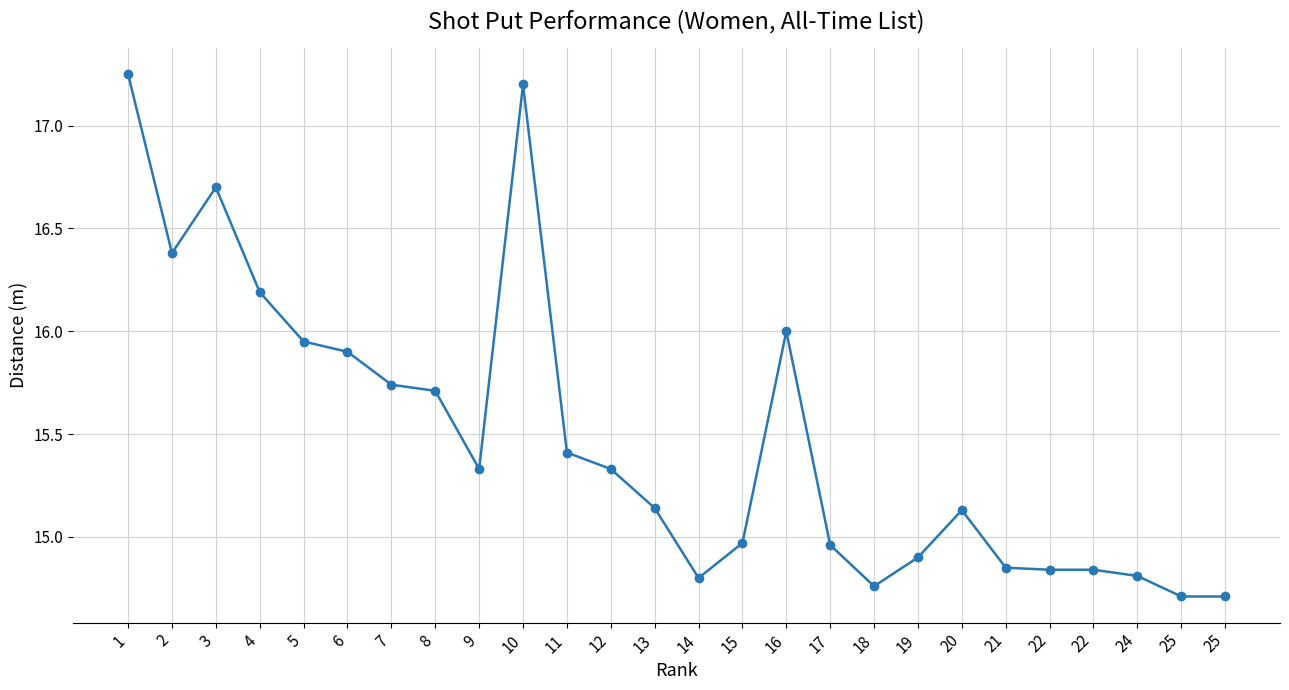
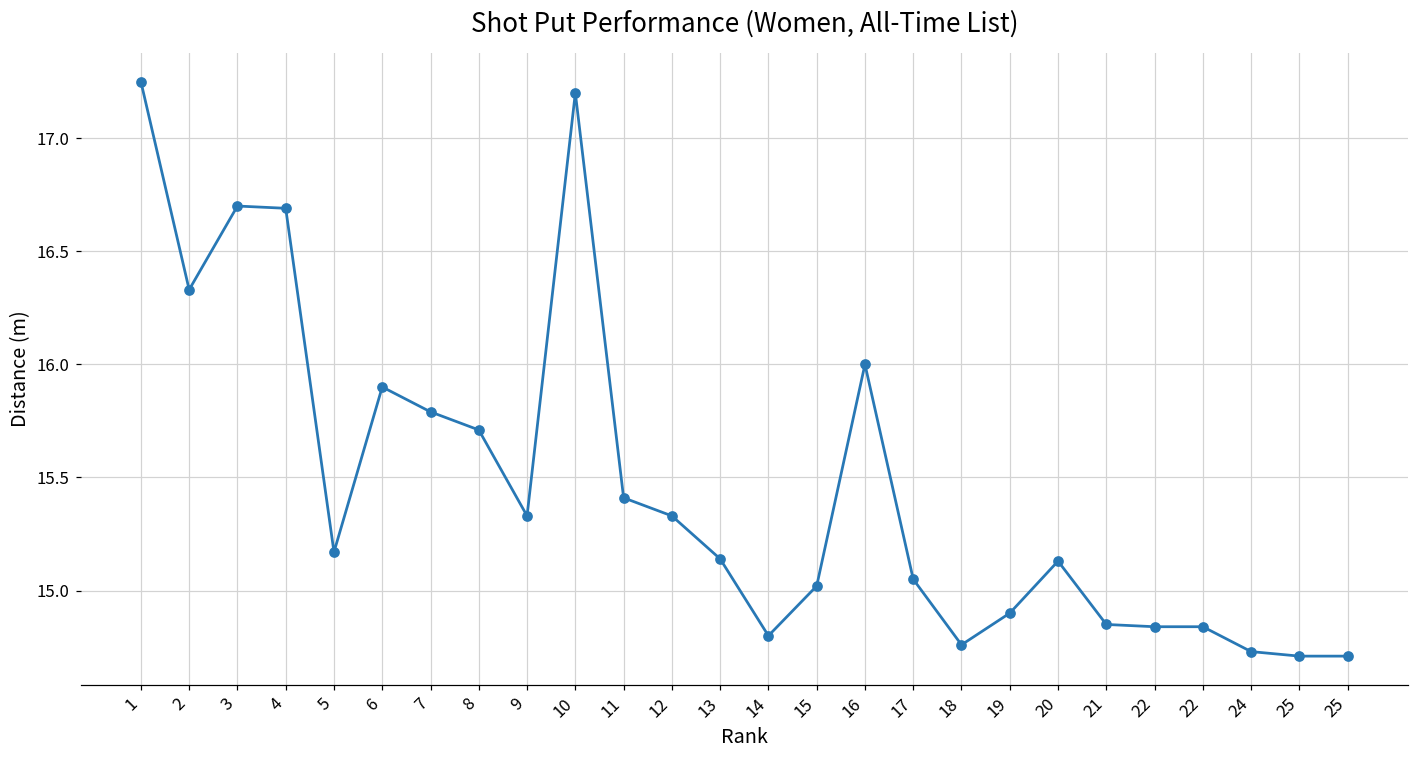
2: 16.38 -> 16.33
4: 16.19 -> 16.69
5: 15.95 -> 15.17
7: 15.74 -> 15.79
15: 14.97 -> 15.02
17: 14.96 -> 15.05
24: 14.81 -> 14.73
